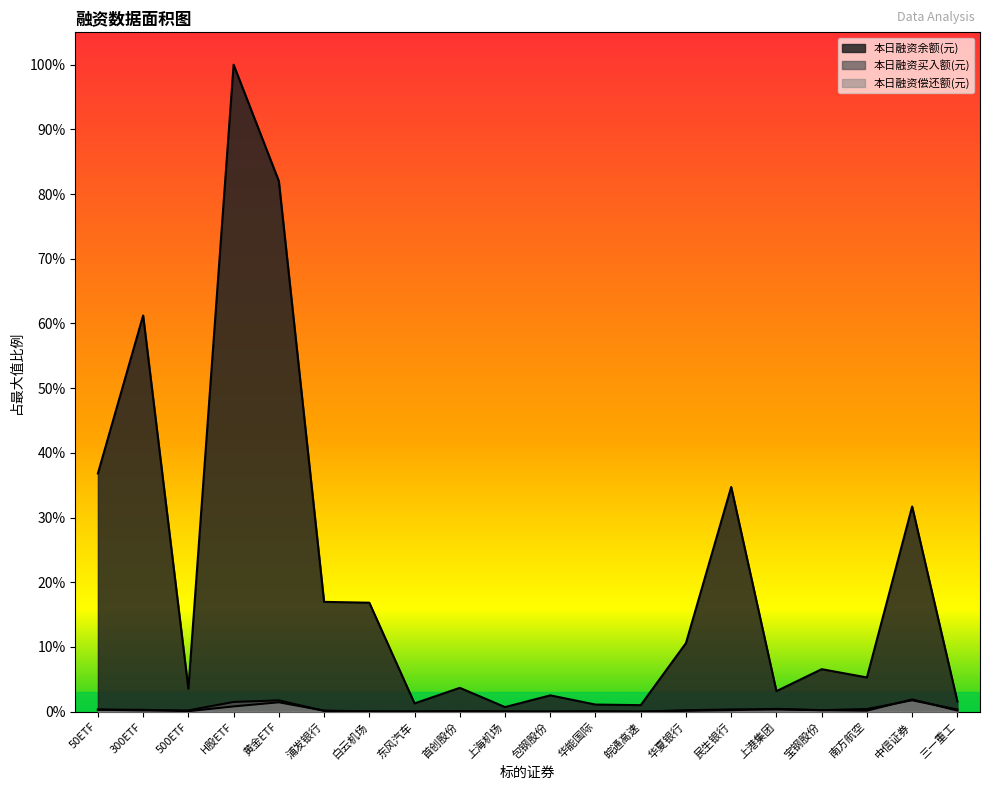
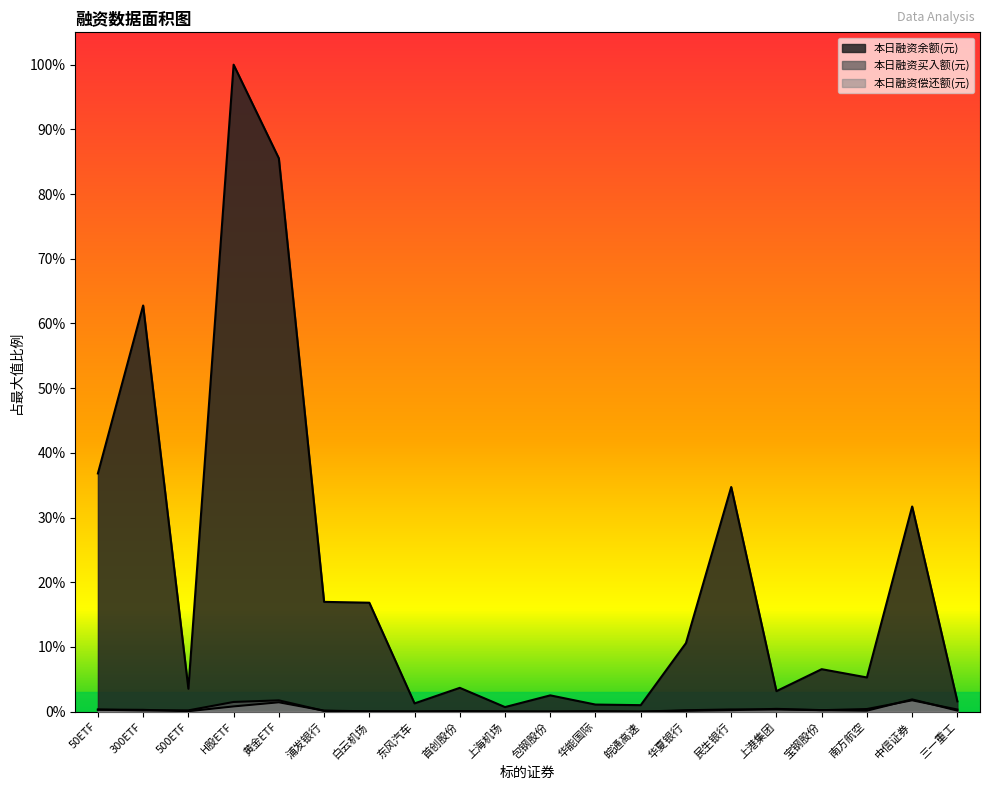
本日融资余额(元), 300ETF: 61% -> 63%
本日融资余额(元), 黄金ETF: 82% -> 86%
